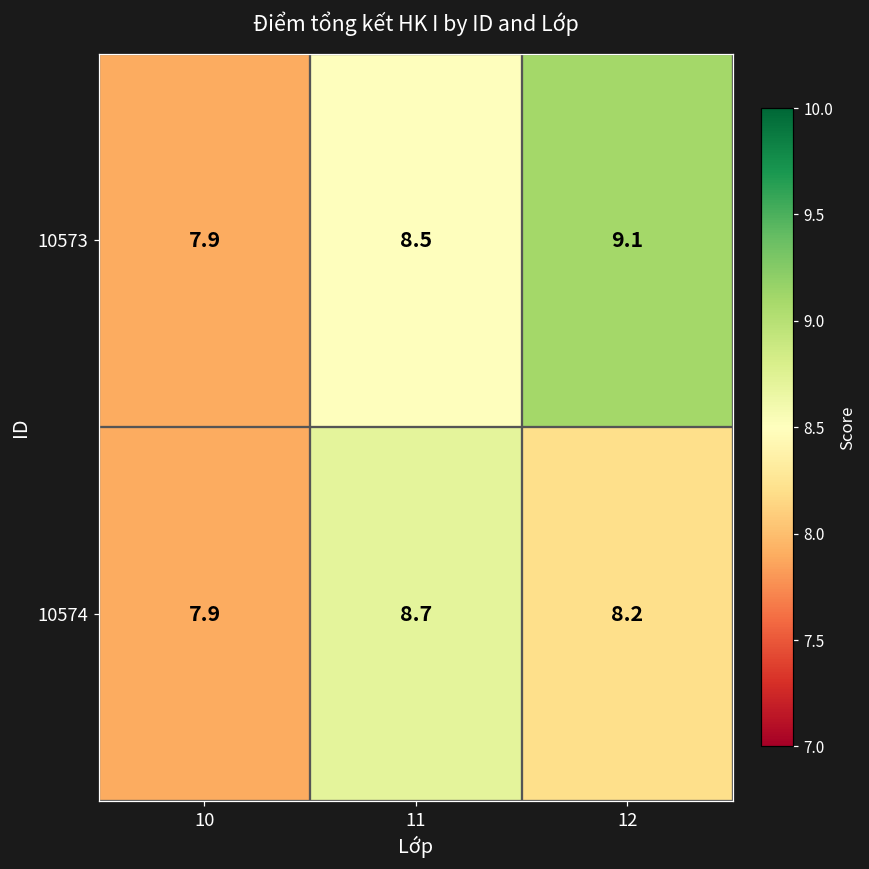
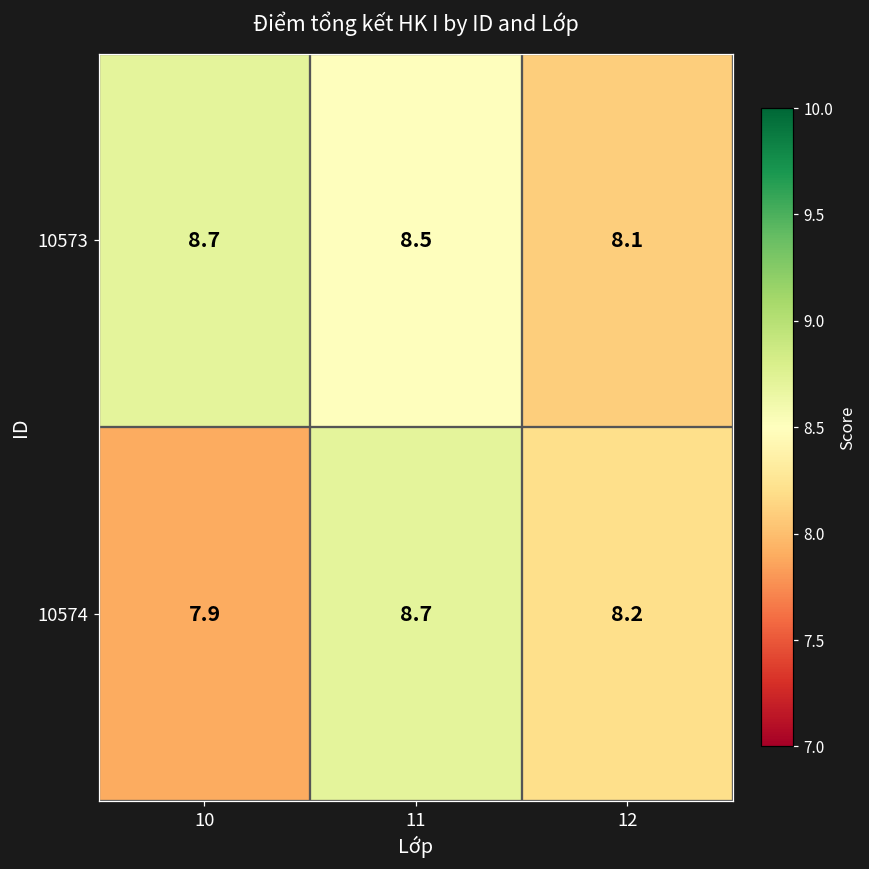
10573, 10: 7.9 -> 8.7
10573, 12: 9.1 -> 8.1
